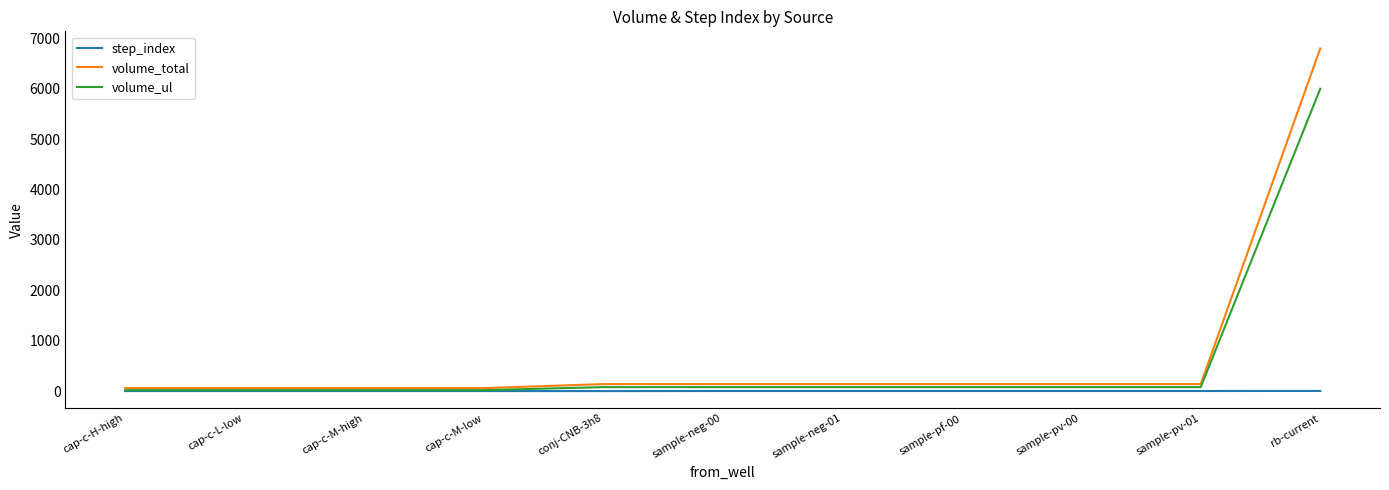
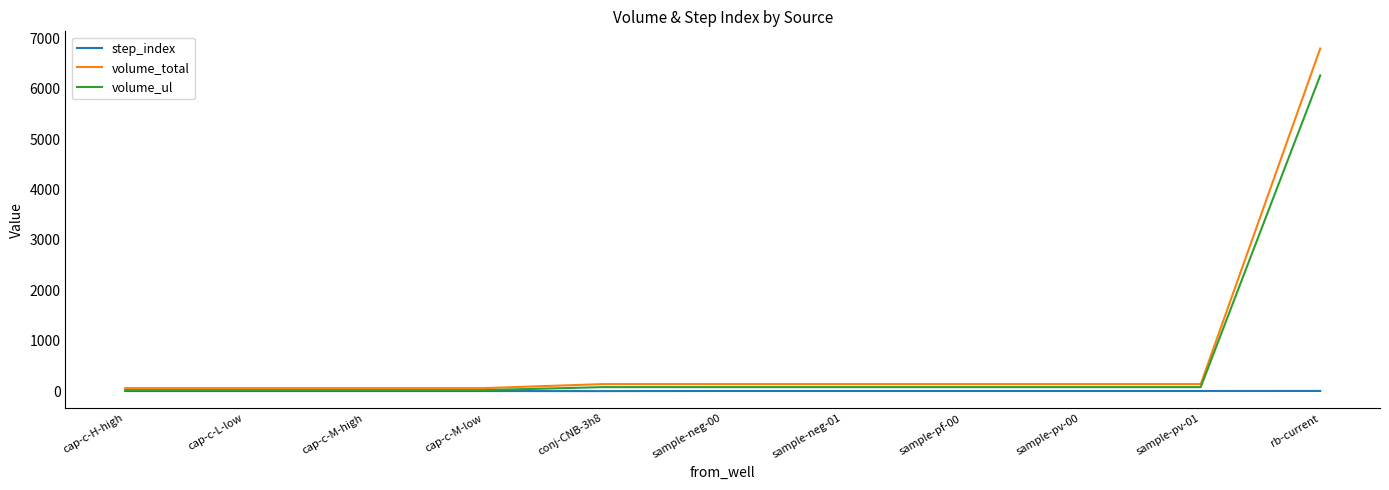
volume_ul, rb-current: 6000 -> 6300
